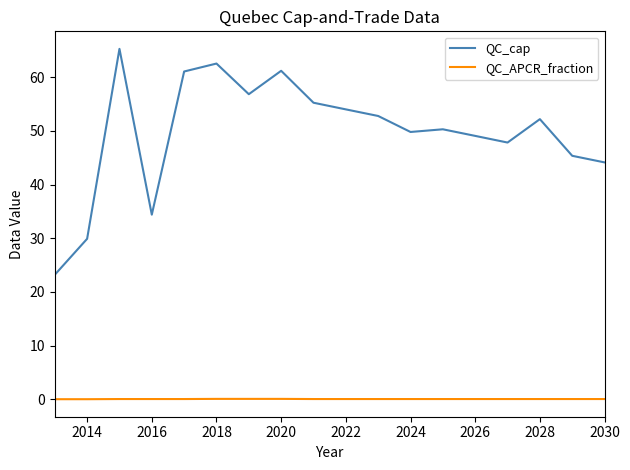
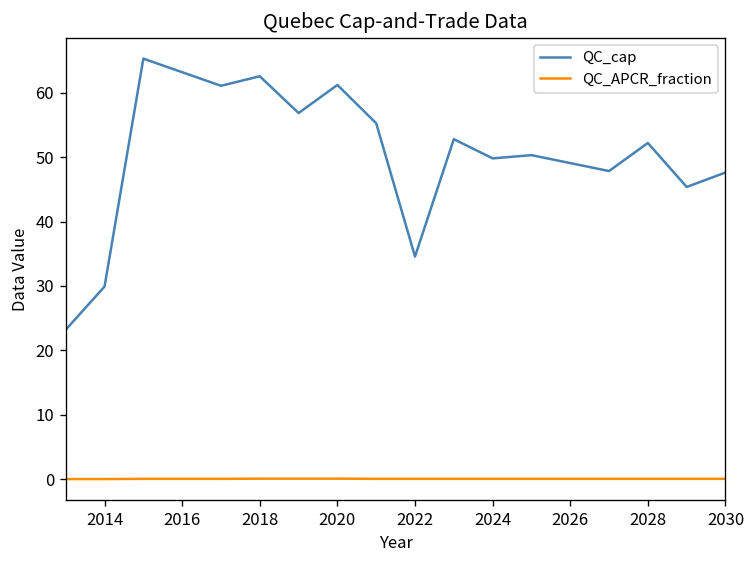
QC_cap, 2016: 34 -> 63
QC_cap, 2022: 54 -> 35
QC_cap, 2030: 44 -> 48
